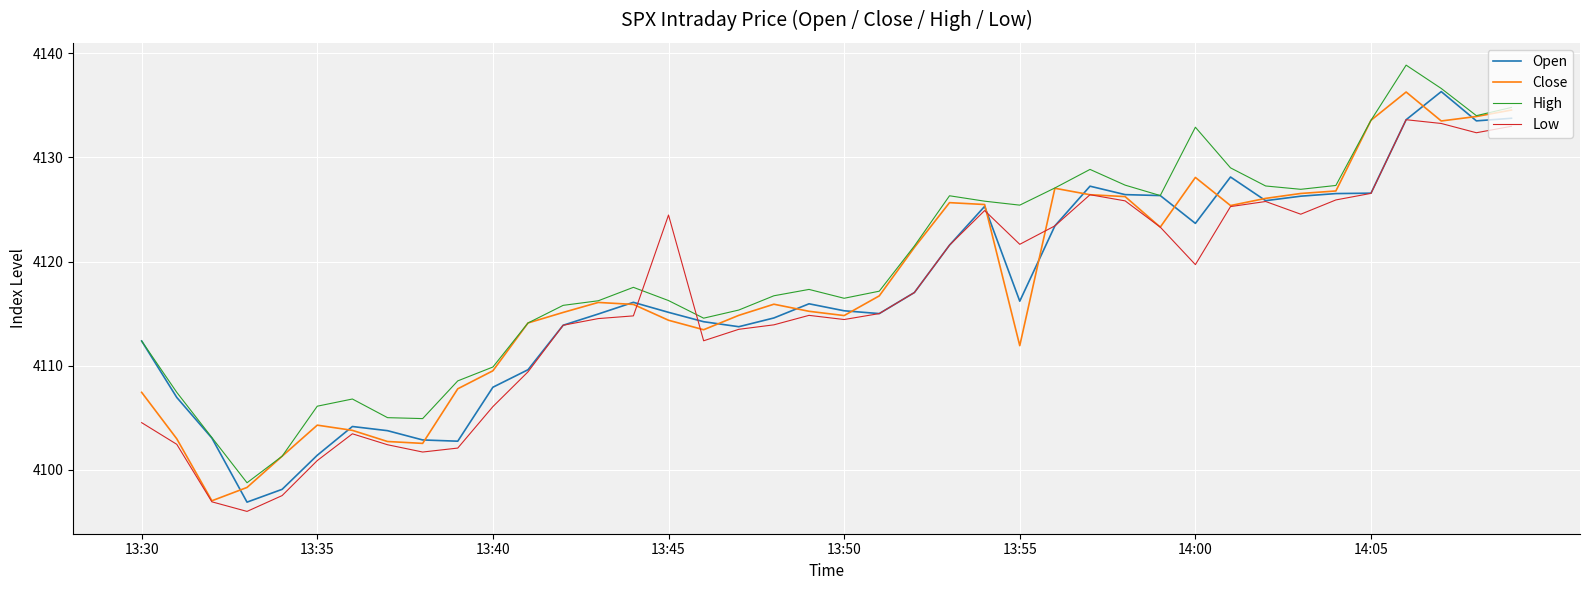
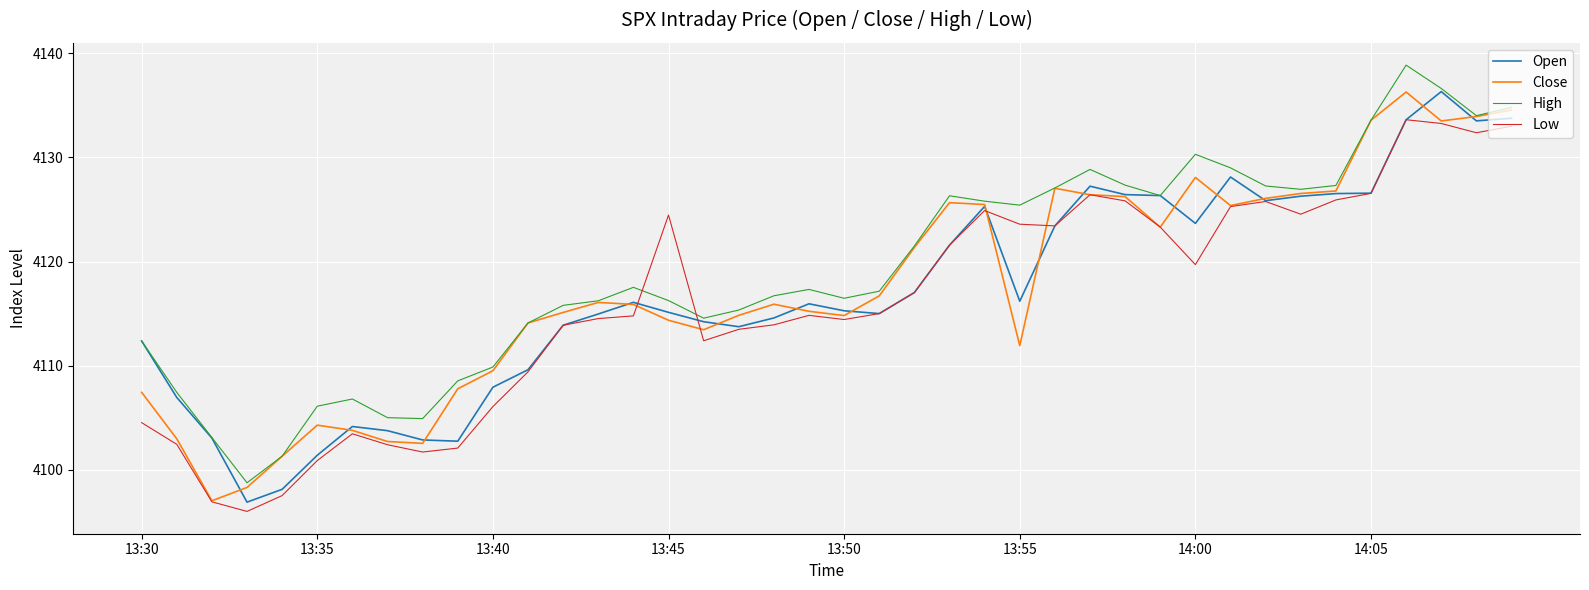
Low, 13:55: 4121.7 -> 4123.6
High, 14:00: 4132.9 -> 4130.3
